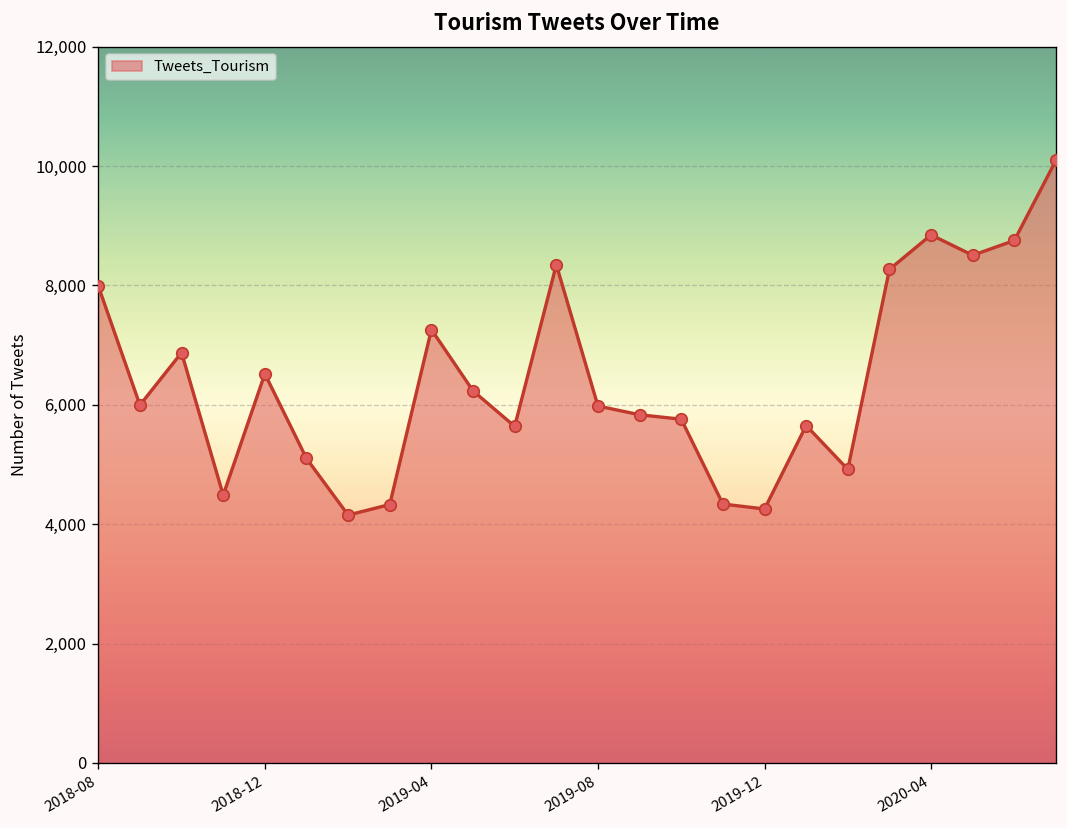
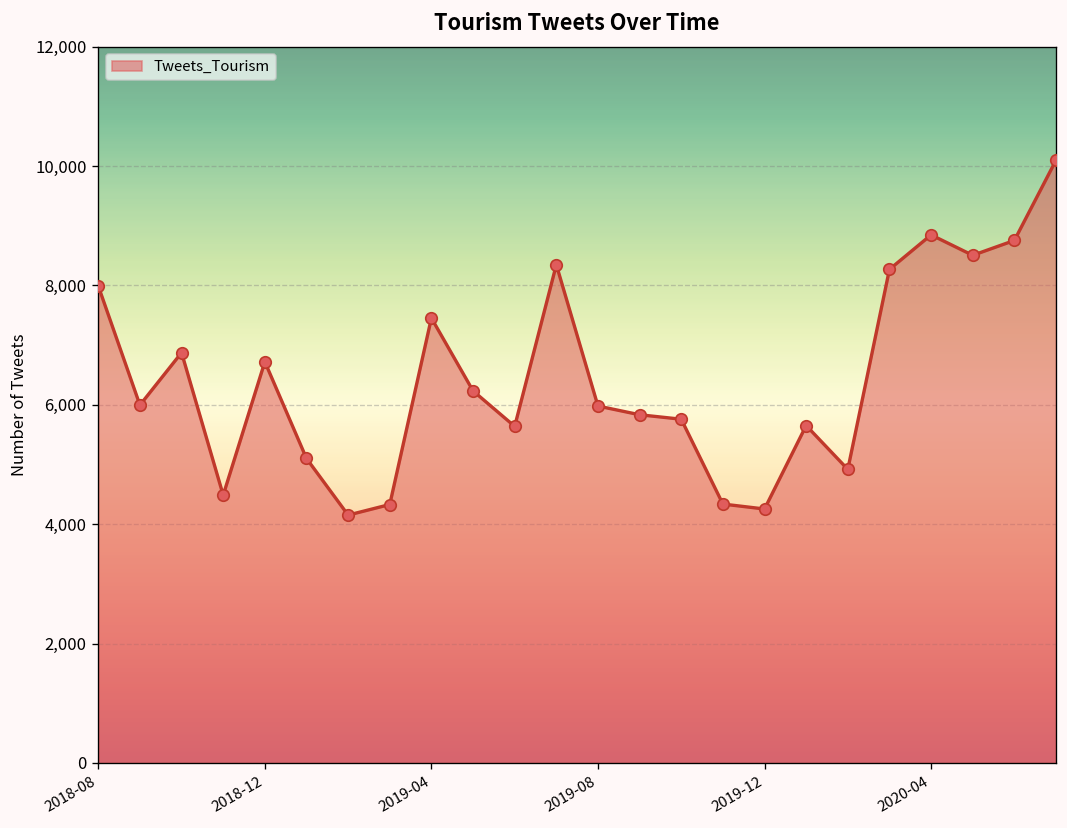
2018-12: 6,500 -> 6,700
2019-04: 7,300 -> 7,500
